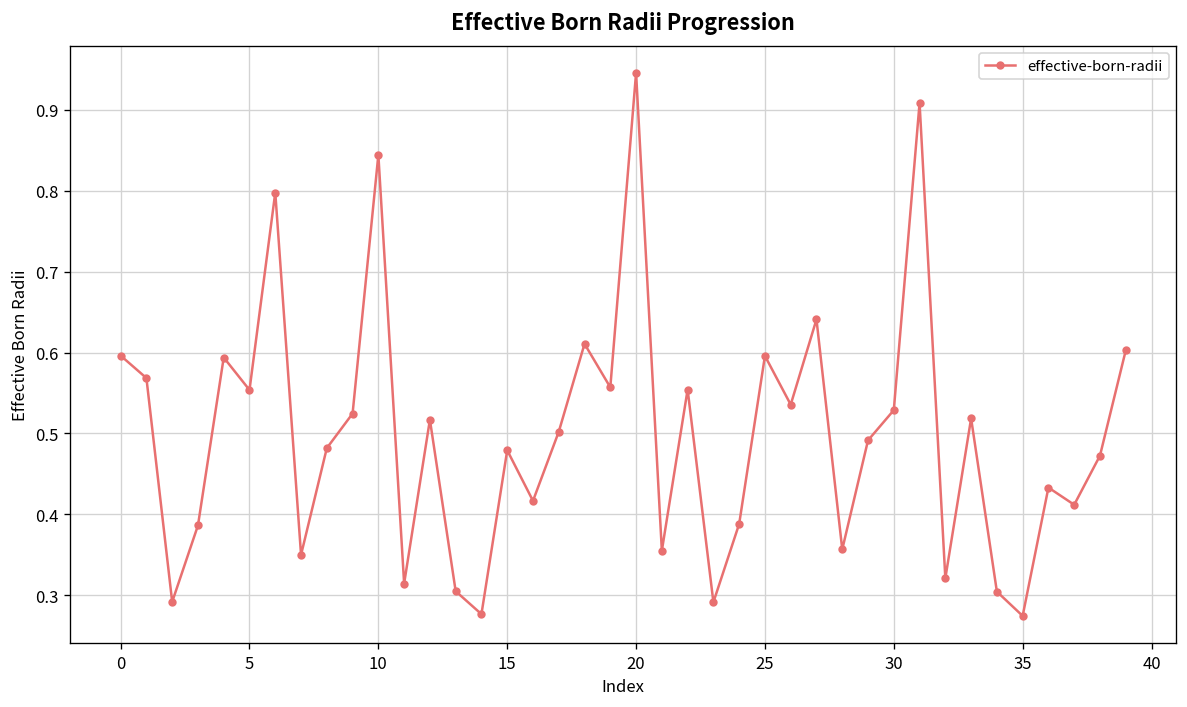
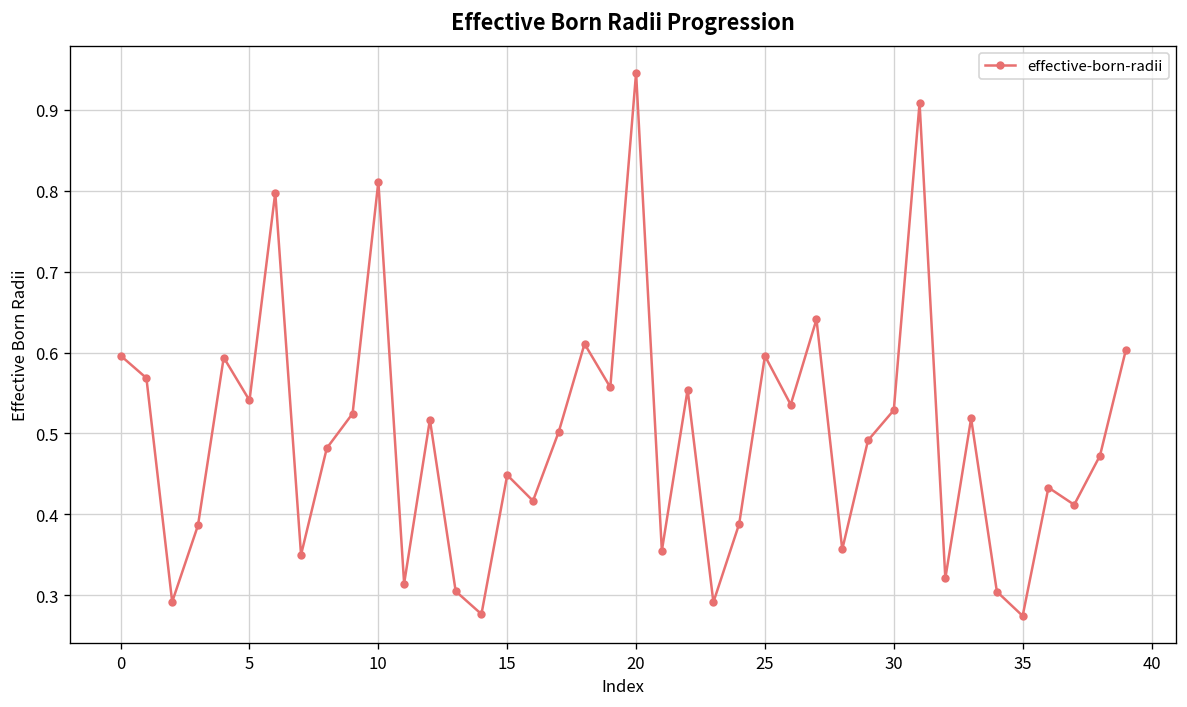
5: 0.55 -> 0.54
10: 0.84 -> 0.81
15: 0.48 -> 0.45
